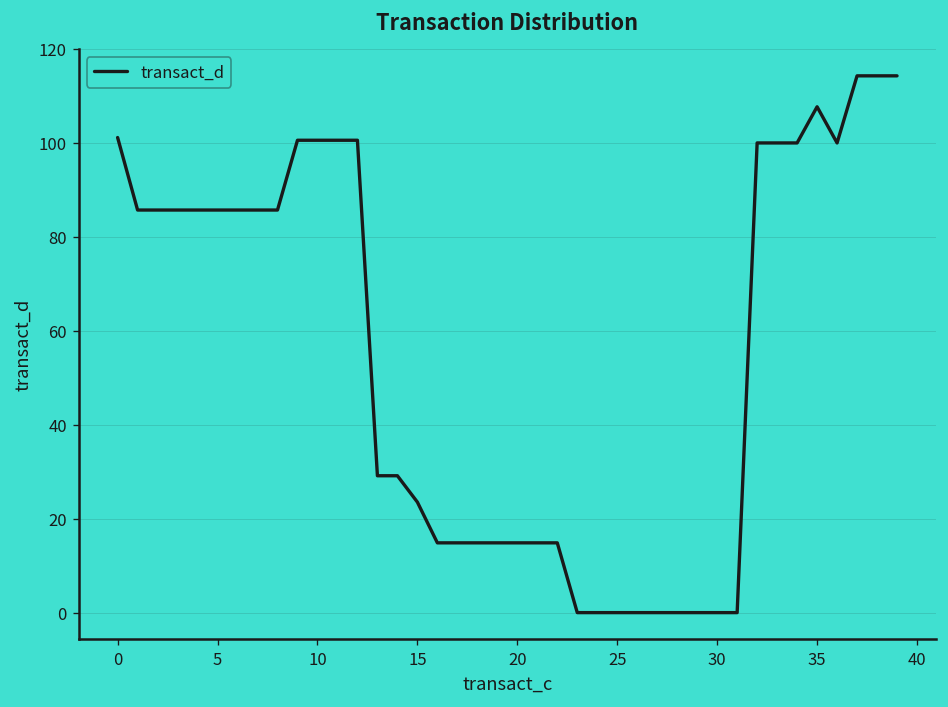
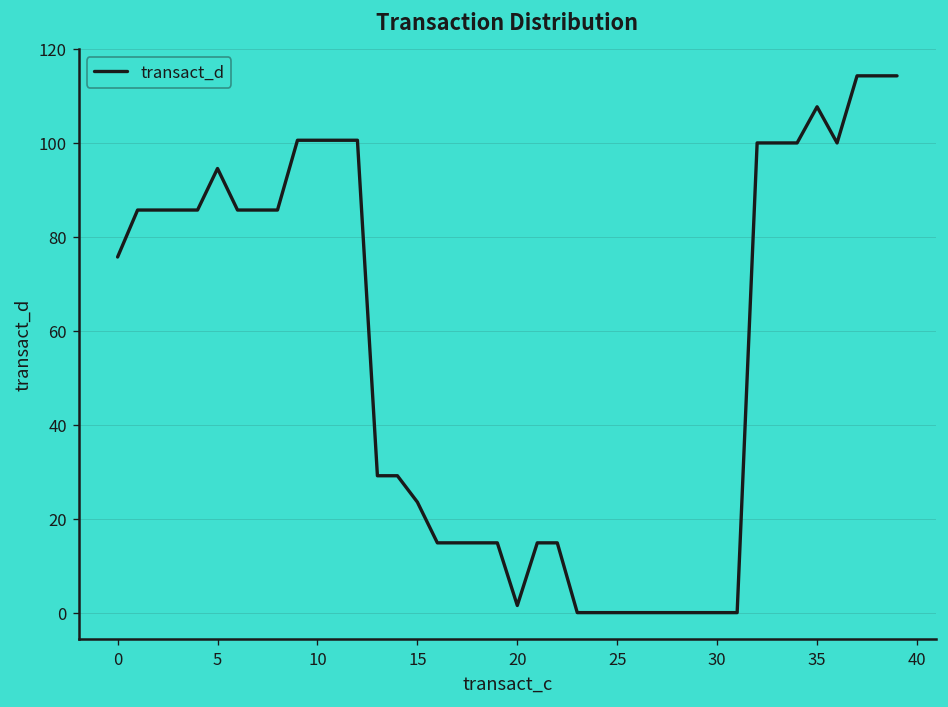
0: 101 -> 76
5: 86 -> 95
20: 15 -> 2
